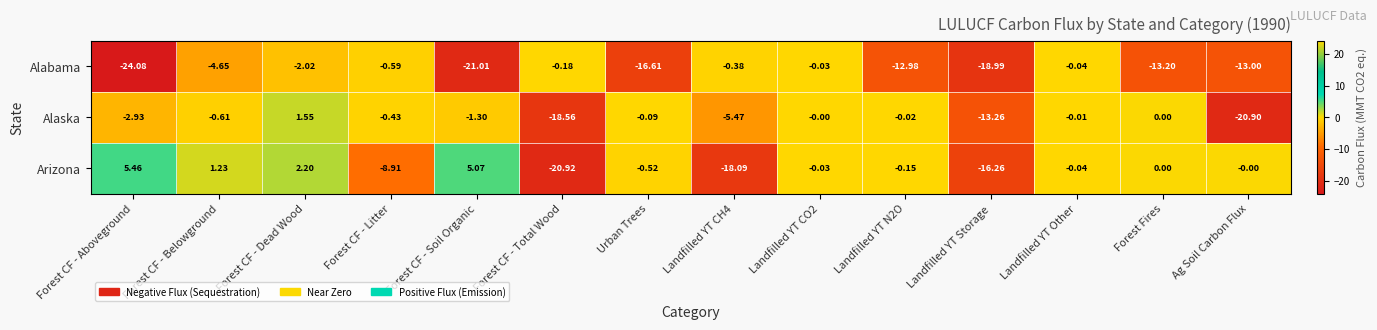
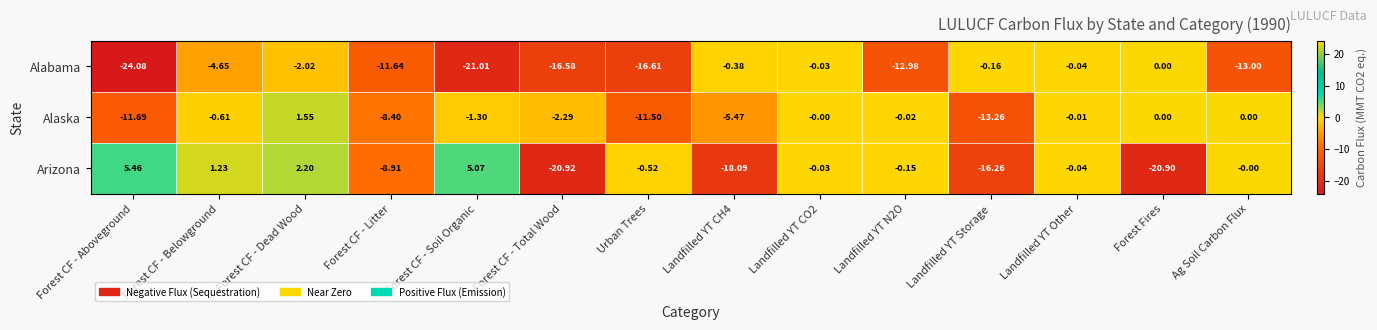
Alabama, Forest CF - Litter: -0.59 -> -11.64
Alabama, Forest CF - Total Wood: -0.18 -> -16.58
Alabama, Landfilled YT Storage: -18.99 -> -0.16
Alabama, Forest Fires: -13.20 -> 0.00
Alaska, Forest CF - Aboveground: -2.93 -> -11.69
Alaska, Forest CF - Litter: -0.43 -> -8.40
Alaska, Forest CF - Total Wood: -18.56 -> -2.29
Alaska, Urban Trees: -0.09 -> -11.50
Alaska, Ag Soil Carbon Flux: -20.90 -> 0.00
Arizona, Forest Fires: 0.00 -> -20.90
